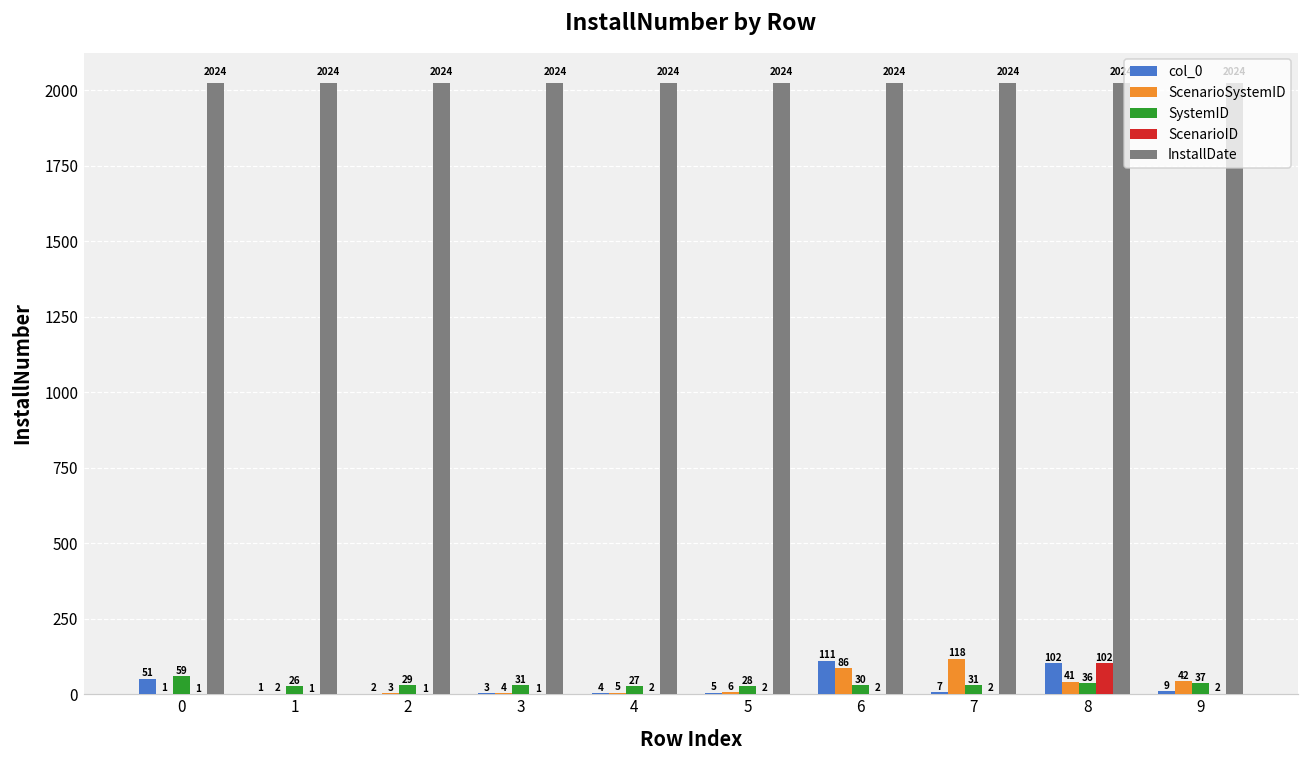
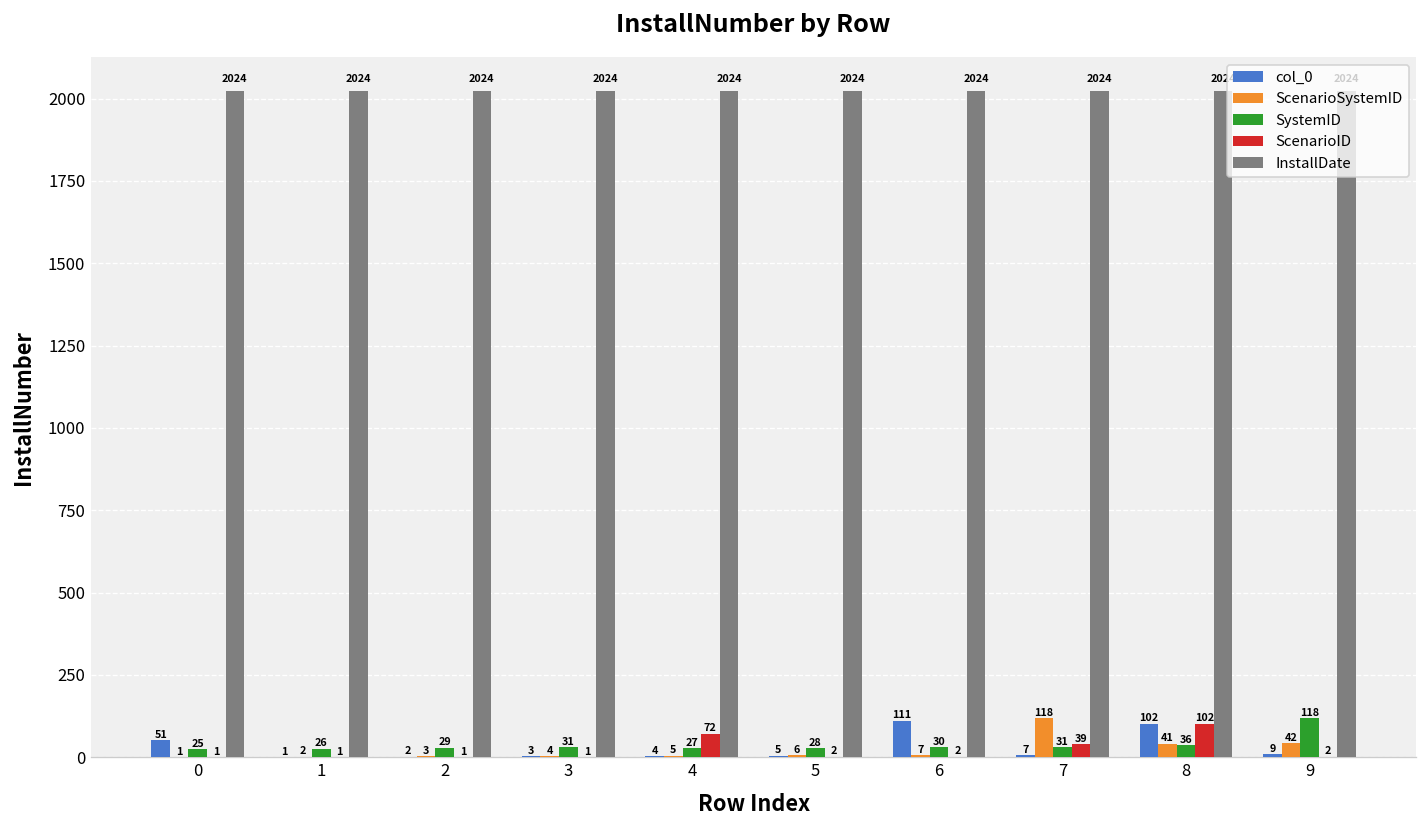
SystemID, 0: 59 -> 25
ScenarioID, 4: 2 -> 72
ScenarioSystemID, 6: 86 -> 7
ScenarioID, 7: 2 -> 39
SystemID, 9: 37 -> 118
